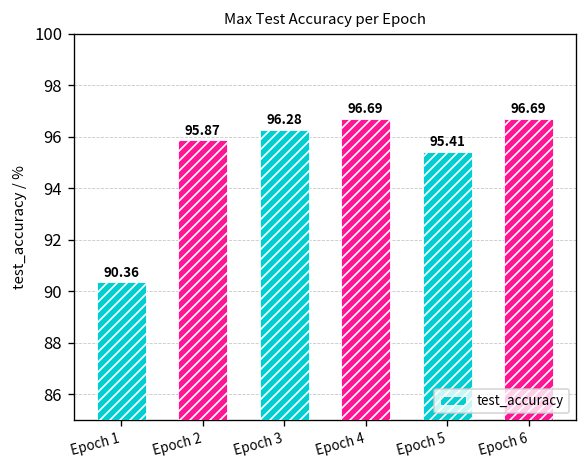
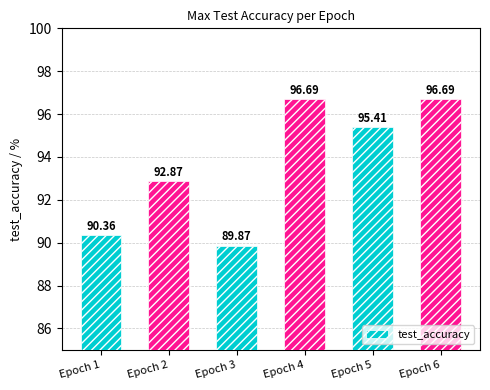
Epoch 2: 95.87 -> 92.87
Epoch 3: 96.28 -> 89.87
